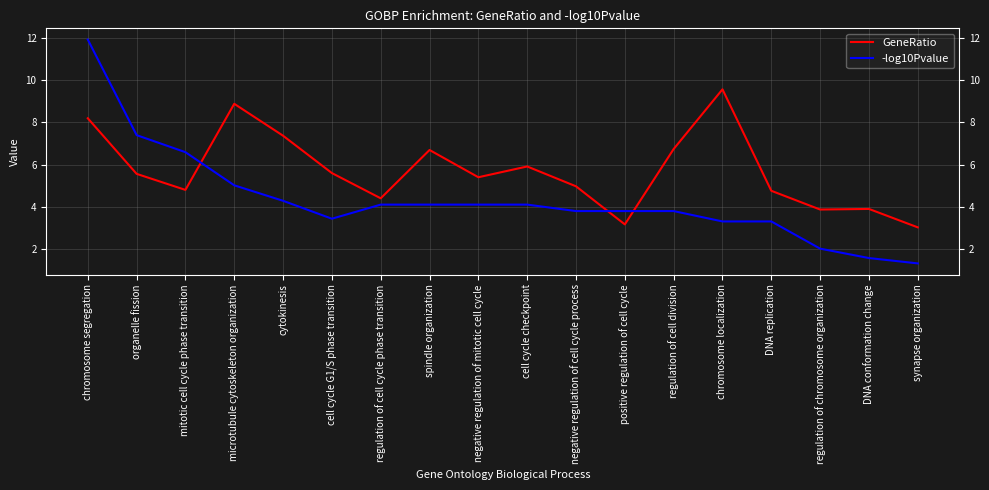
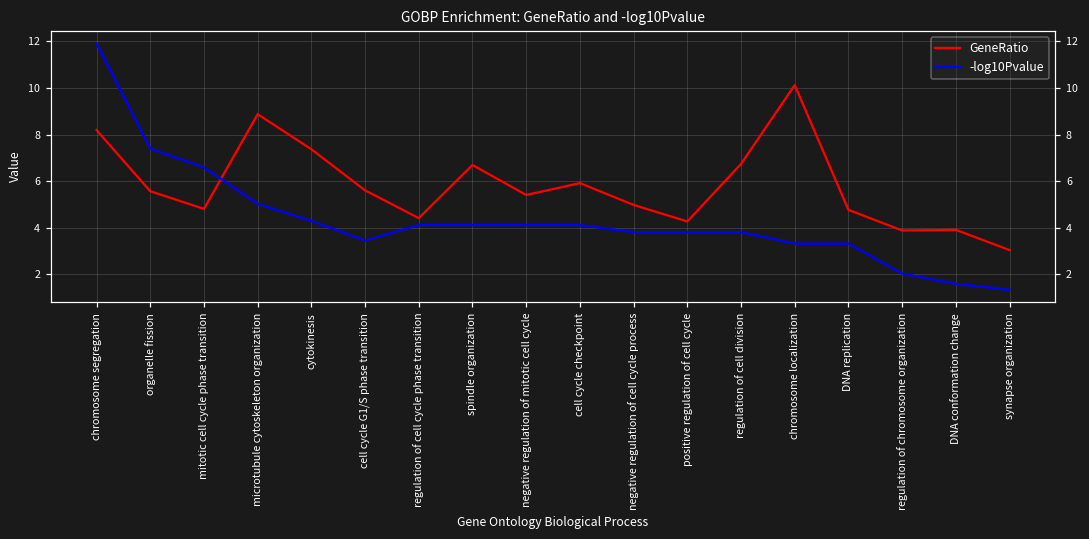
GeneRatio, positive regulation of cell cycle: 3.2 -> 4.3
GeneRatio, chromosome localization: 9.6 -> 10.1
